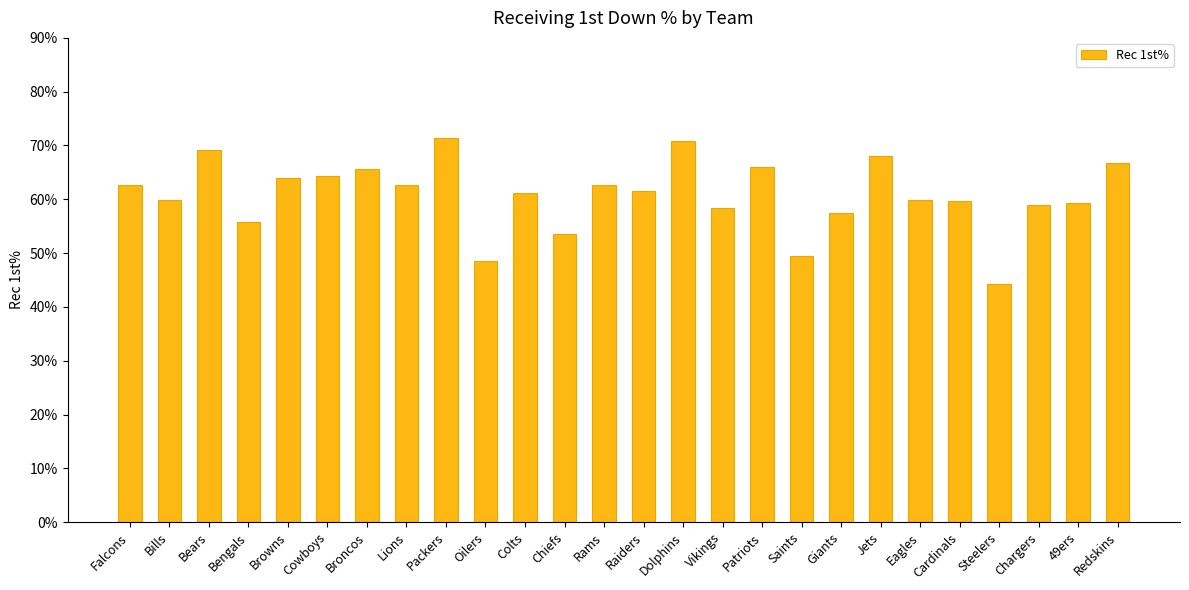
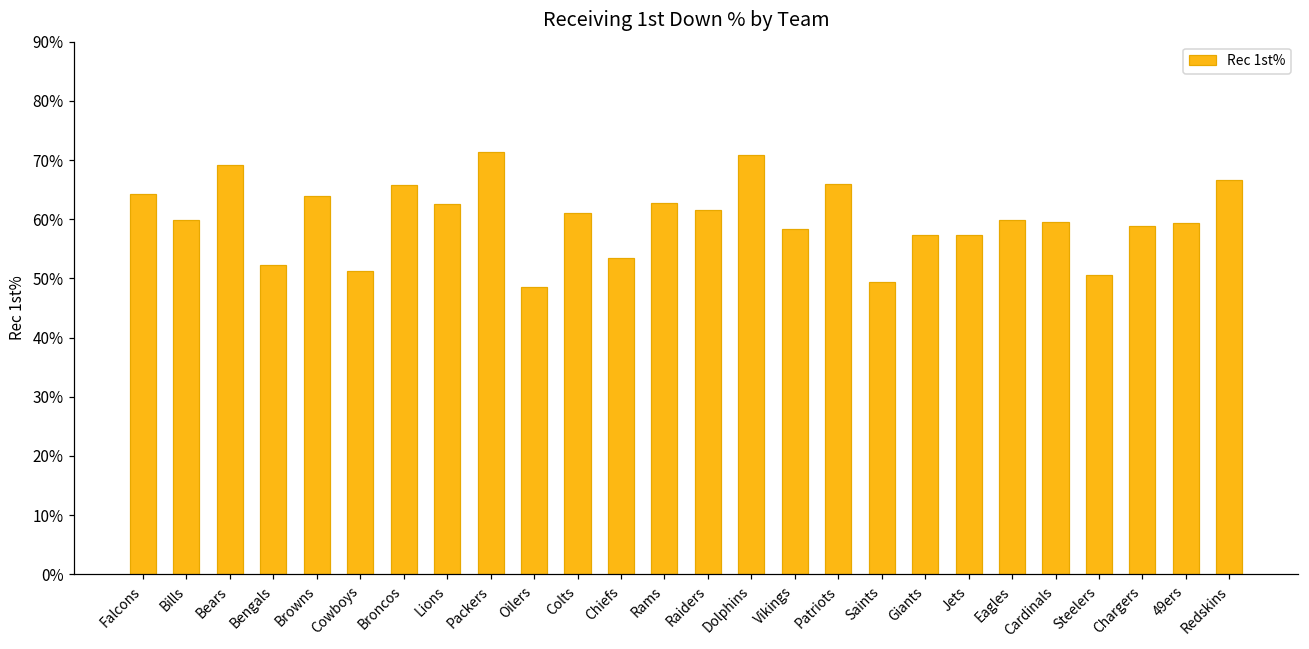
Falcons: 63% -> 64%
Bengals: 56% -> 52%
Cowboys: 64% -> 51%
Jets: 68% -> 57%
Steelers: 44% -> 51%
